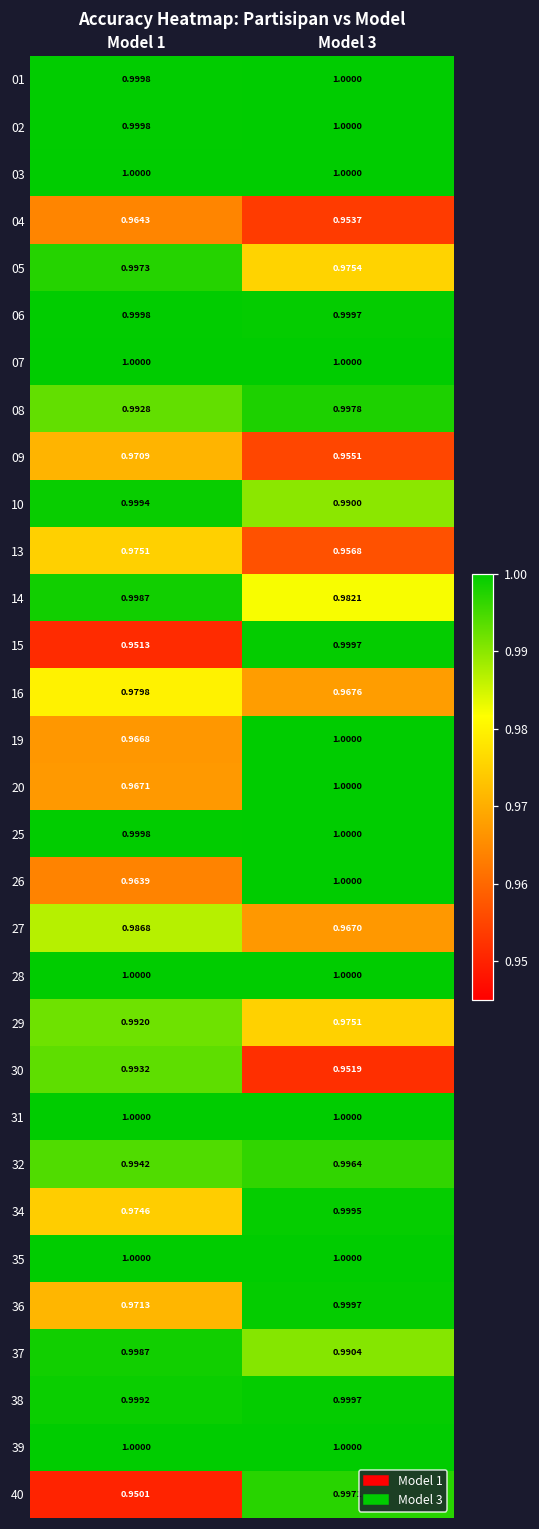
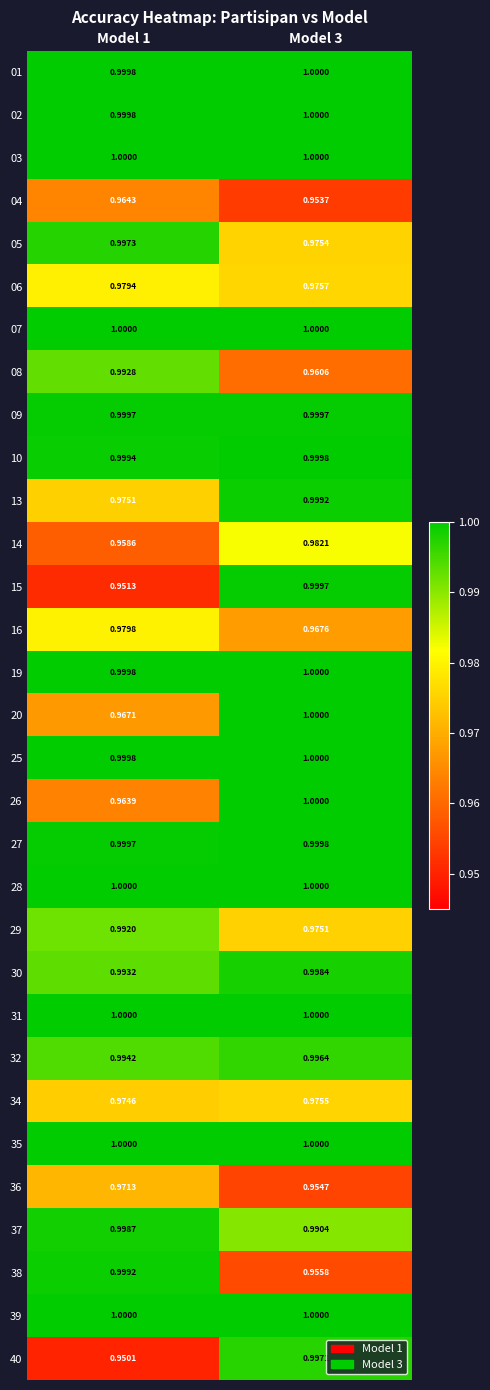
06, Model 1: 0.9998 -> 0.9794
06, Model 3: 0.9997 -> 0.9757
08, Model 3: 0.9978 -> 0.9606
09, Model 1: 0.9709 -> 0.9997
09, Model 3: 0.9551 -> 0.9997
10, Model 3: 0.9900 -> 0.9998
13, Model 3: 0.9568 -> 0.9992
14, Model 1: 0.9987 -> 0.9586
19, Model 1: 0.9668 -> 0.9998
27, Model 1: 0.9868 -> 0.9997
27, Model 3: 0.9670 -> 0.9998
30, Model 3: 0.9519 -> 0.9984
34, Model 3: 0.9995 -> 0.9755
36, Model 3: 0.9997 -> 0.9547
38, Model 3: 0.9997 -> 0.9558
